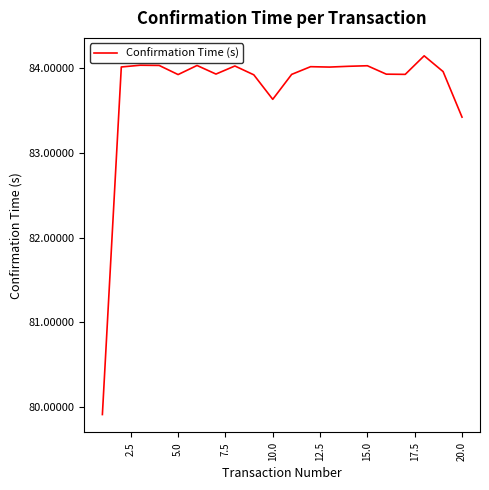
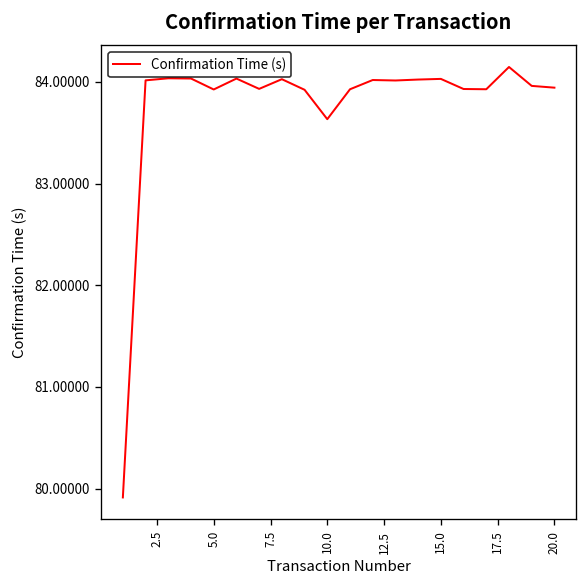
20.0: 83.4 -> 83.9
